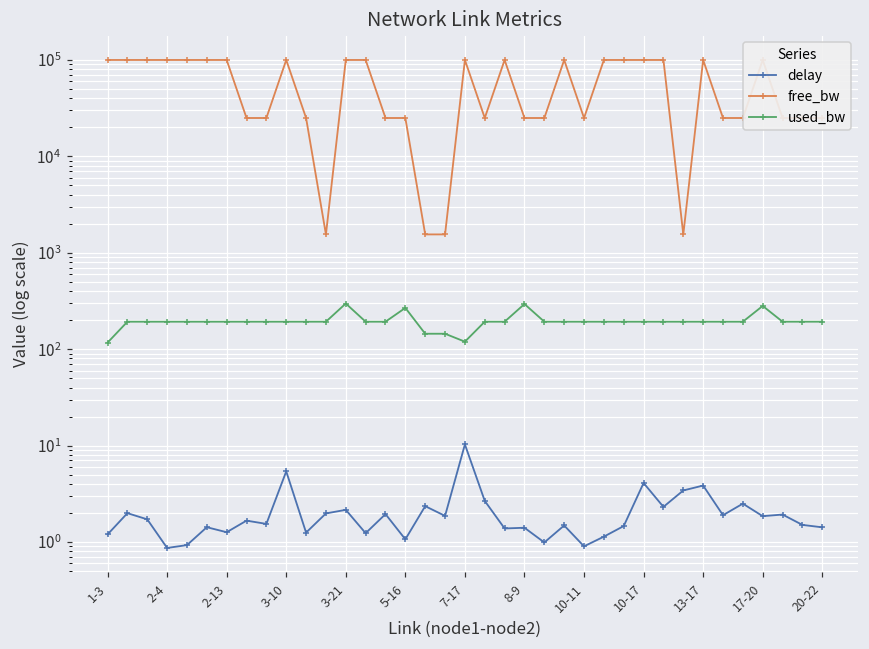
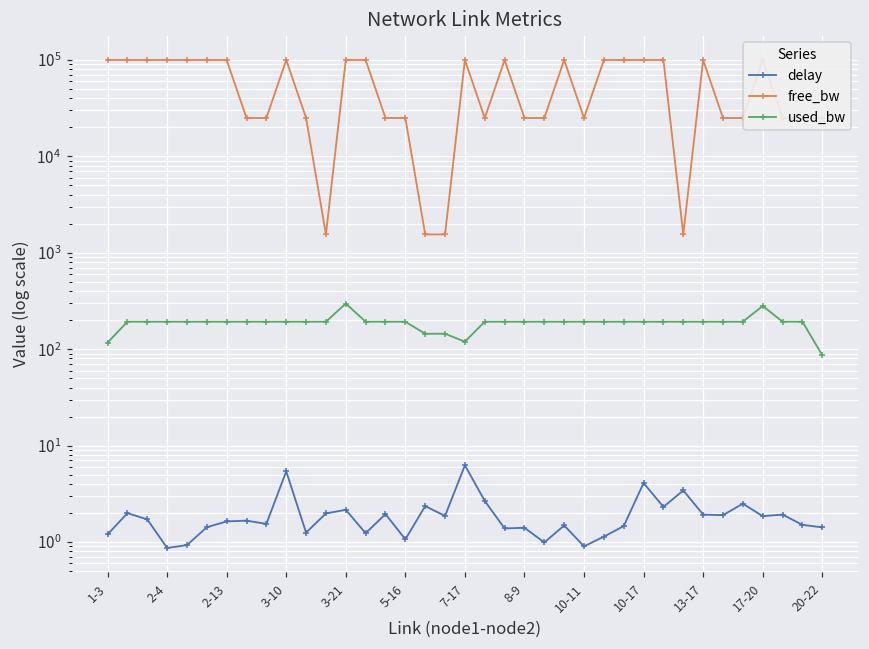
delay, 2-13: 1.3 -> 1.6
used_bw, 5-16: 270 -> 190
delay, 7-17: 10 -> 6
used_bw, 8-9: 290 -> 190
delay, 13-17: 4 -> 1.9
used_bw, 20-22: 190 -> 90
